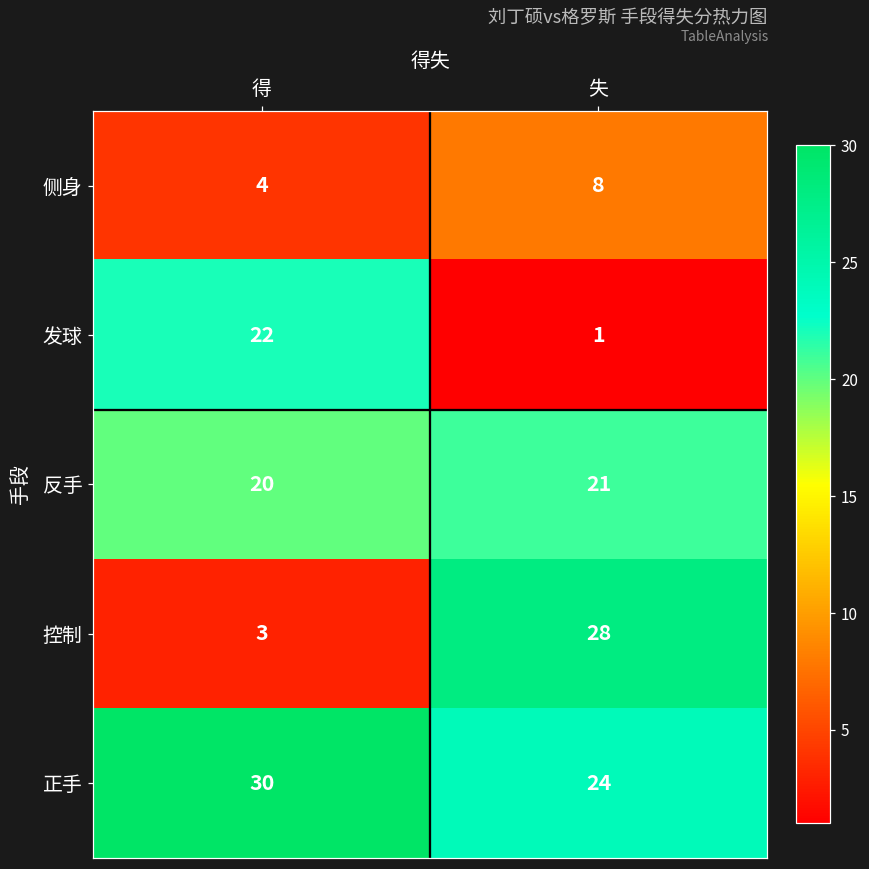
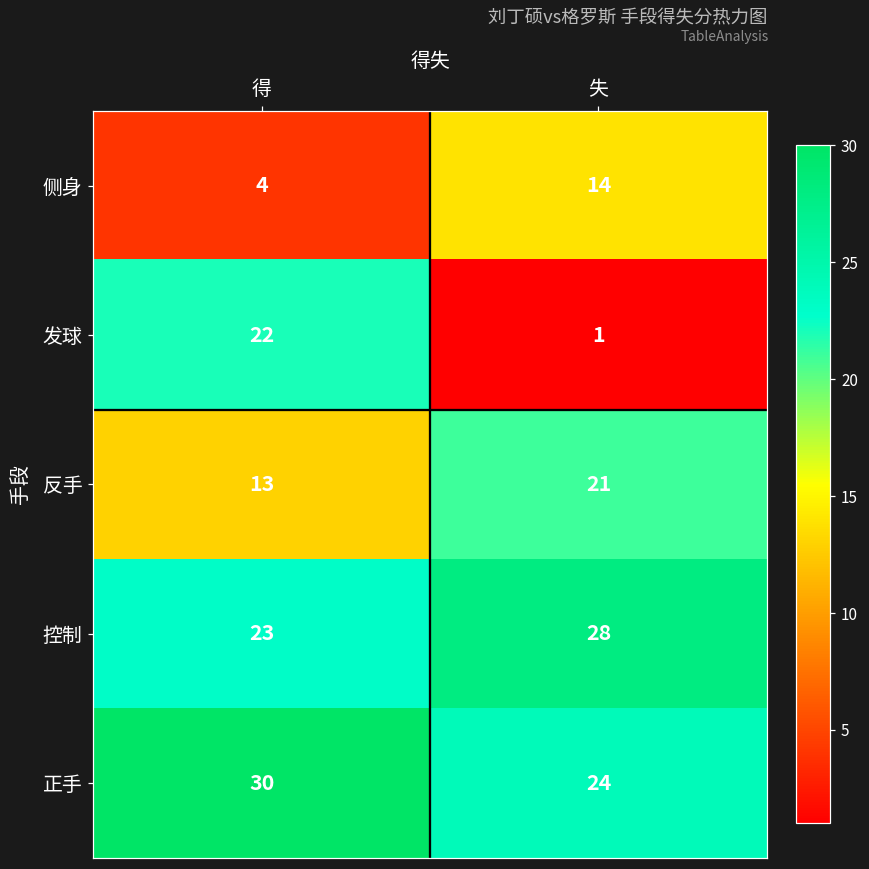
侧身, 失: 8 -> 14
反手, 得: 20 -> 13
控制, 得: 3 -> 23
